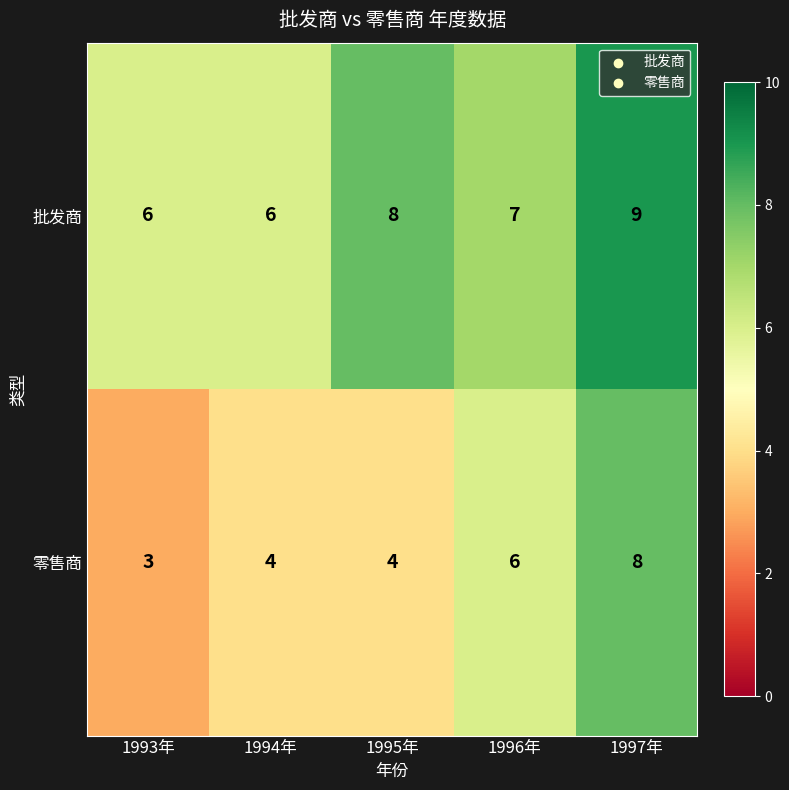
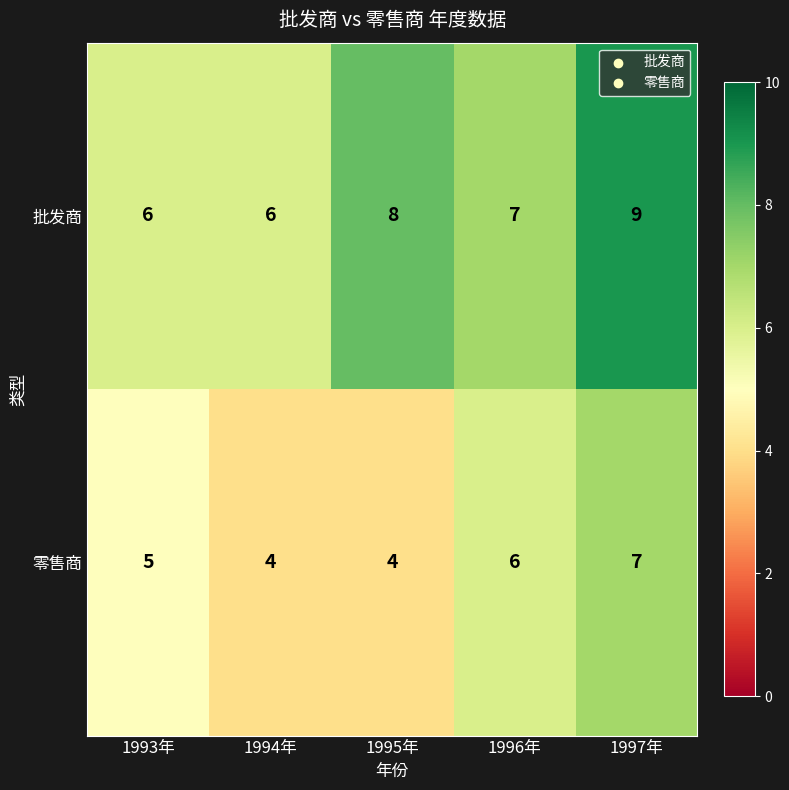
零售商, 1993年: 3 -> 5
零售商, 1997年: 8 -> 7
